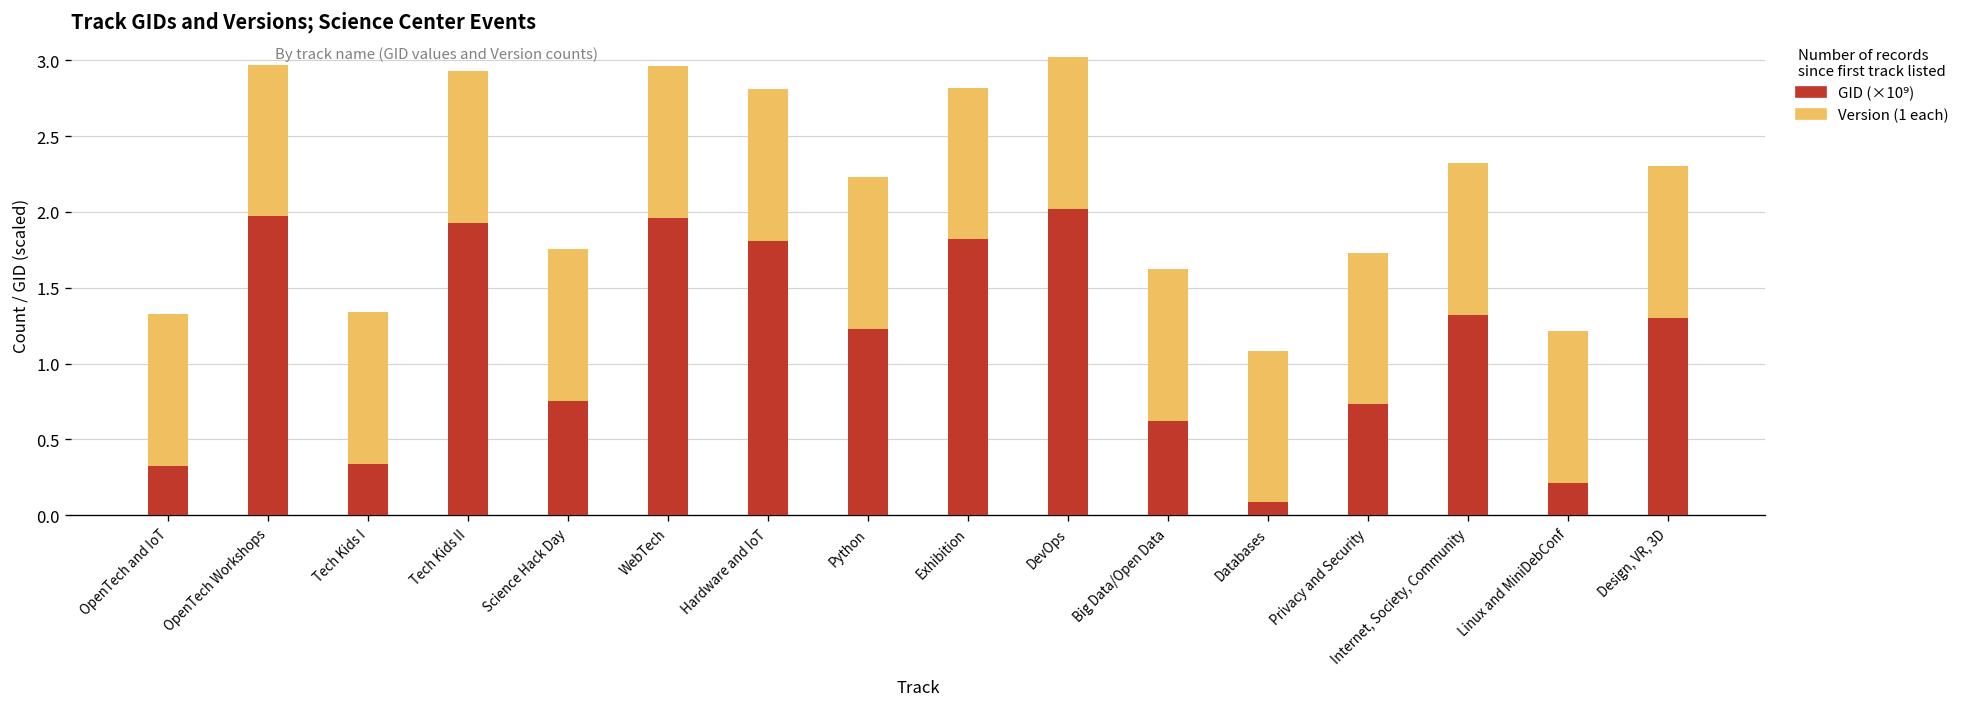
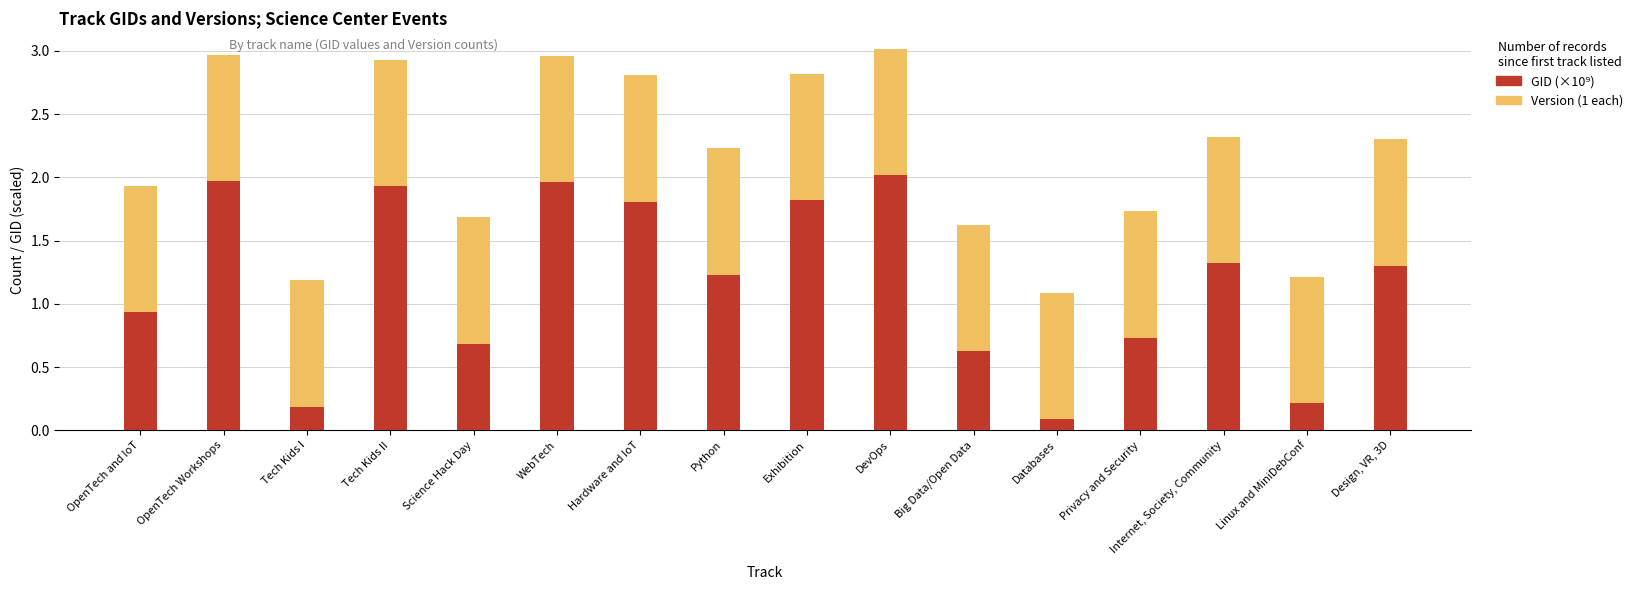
GID (×10⁹), OpenTech and IoT: 0.33 -> 0.93
GID (×10⁹), Tech Kids I: 0.34 -> 0.19
GID (×10⁹), Science Hack Day: 0.76 -> 0.68
